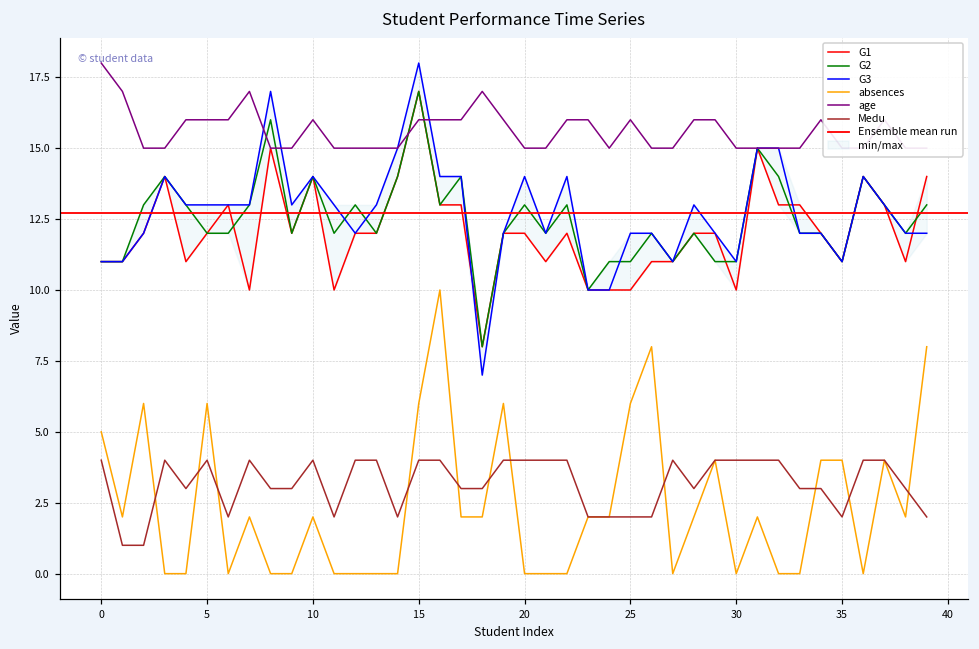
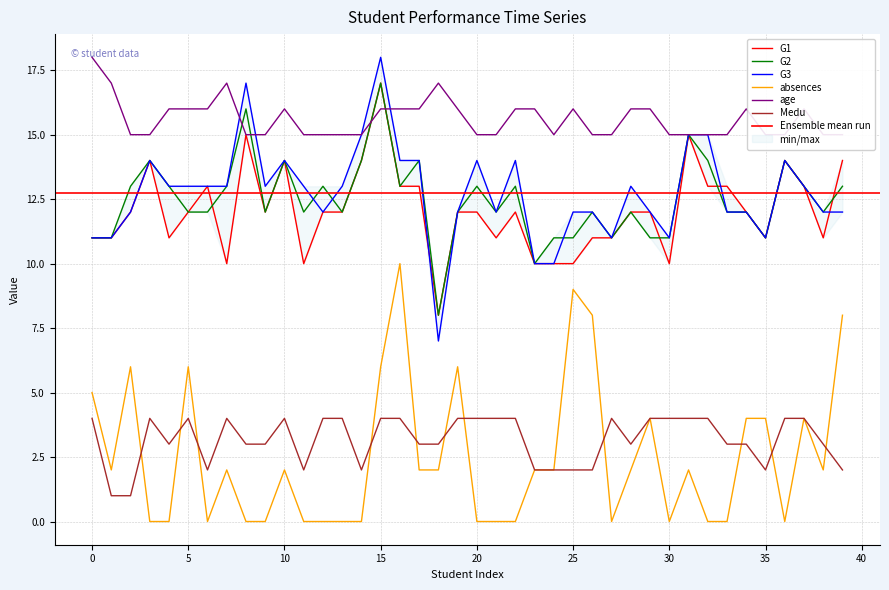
absences, 25: 6 -> 9
